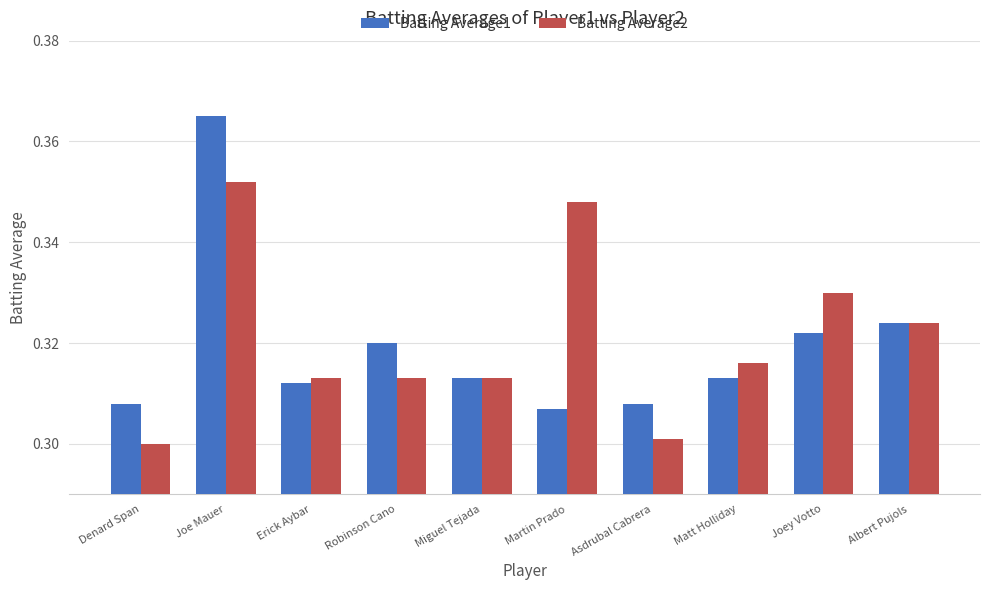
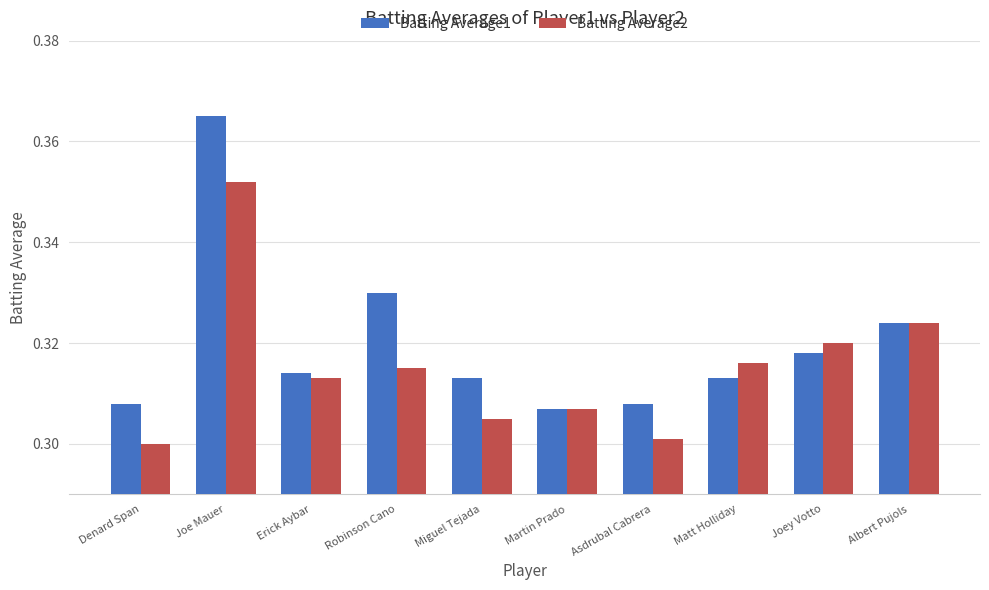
Batting Average1, Erick Aybar: 0.312 -> 0.314
Batting Average1, Robinson Cano: 0.32 -> 0.33
Batting Average2, Robinson Cano: 0.313 -> 0.315
Batting Average2, Miguel Tejada: 0.313 -> 0.305
Batting Average2, Martin Prado: 0.348 -> 0.307
Batting Average1, Joey Votto: 0.322 -> 0.318
Batting Average2, Joey Votto: 0.33 -> 0.32
